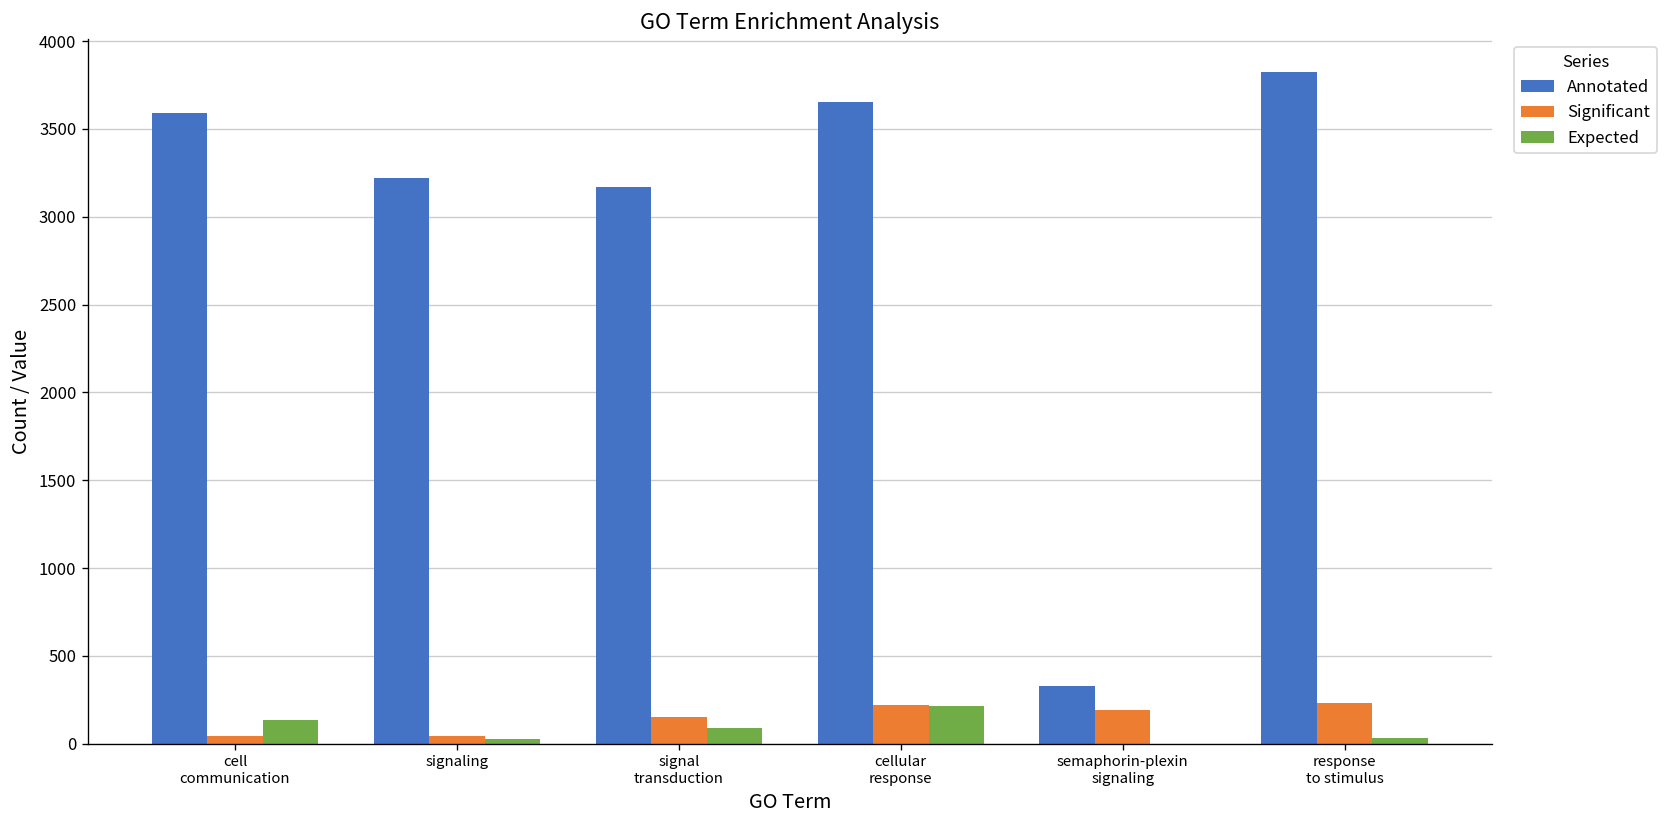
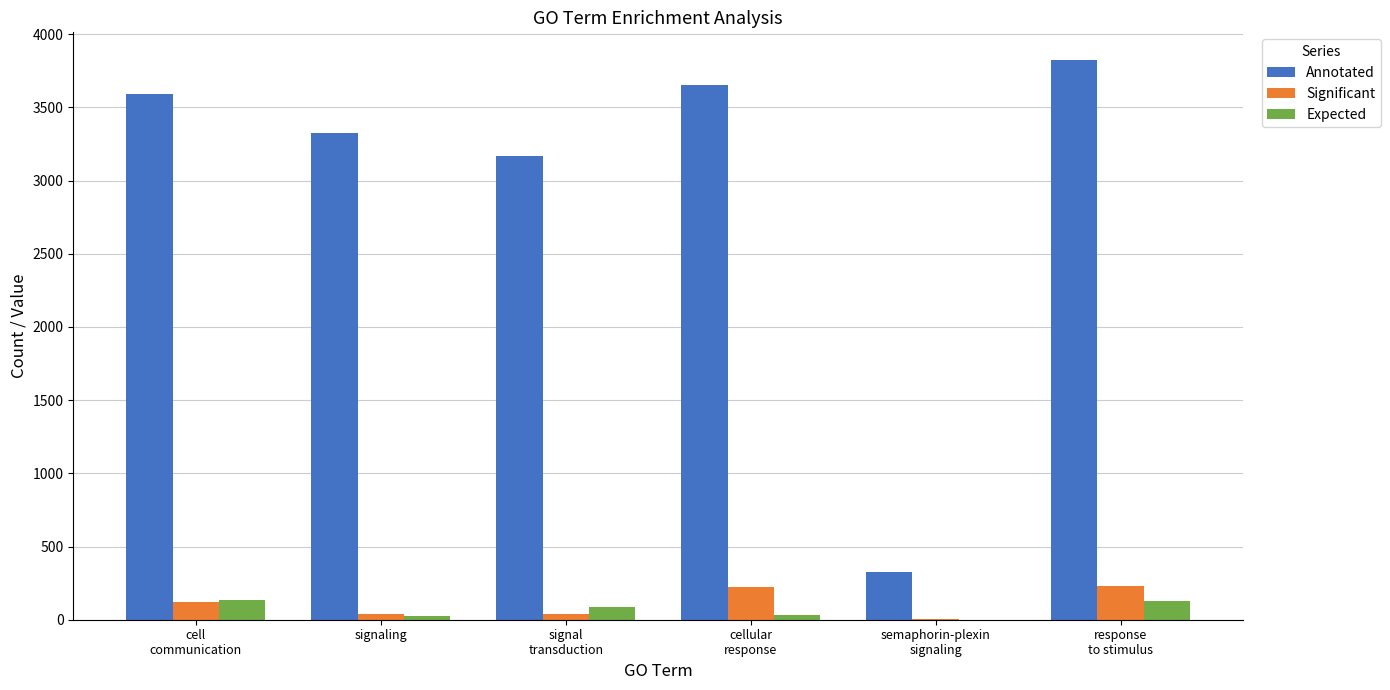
Significant, cell communication: 50 -> 120
Annotated, signaling: 3220 -> 3320
Significant, signal transduction: 150 -> 40
Expected, cellular response: 210 -> 30
Significant, semaphorin-plexin signaling: 190 -> 0
Expected, response to stimulus: 30 -> 130
